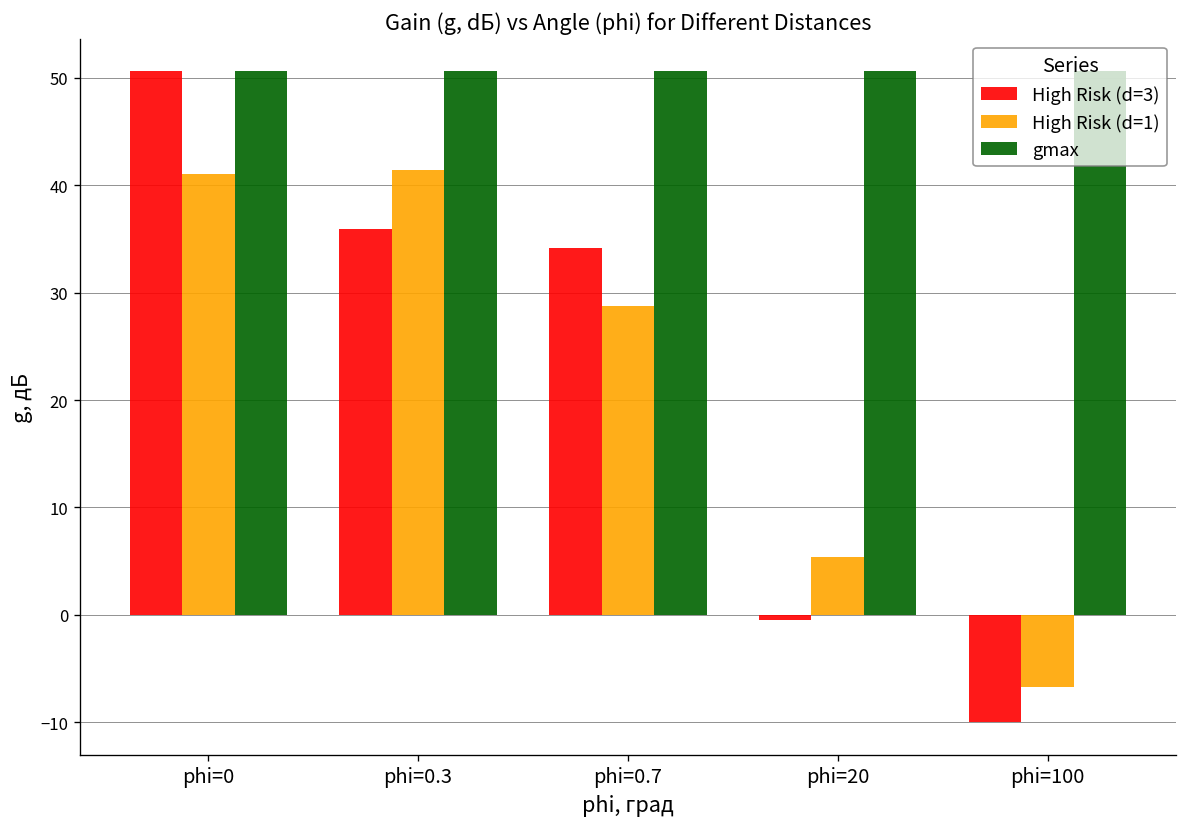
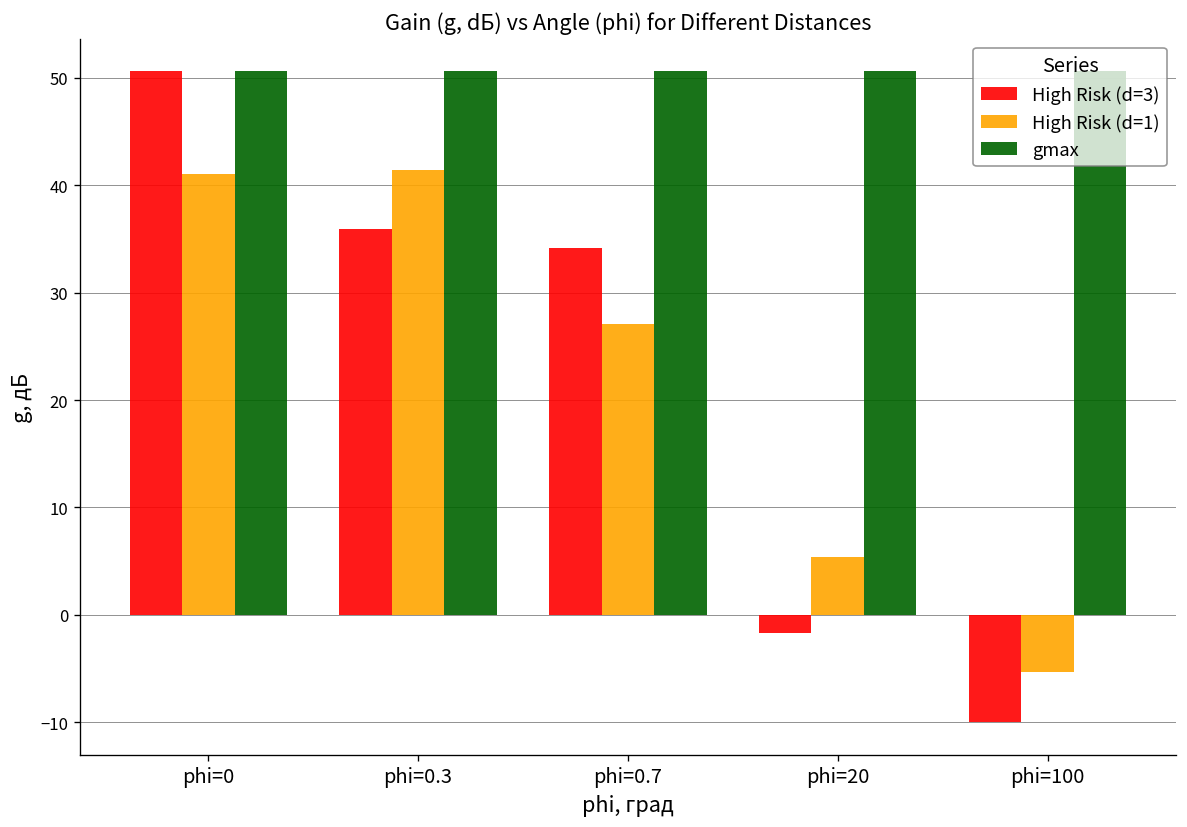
High Risk (d=1), phi=0.7: 29 -> 27
High Risk (d=3), phi=20: -1 -> -2
High Risk (d=1), phi=100: -7 -> -5
